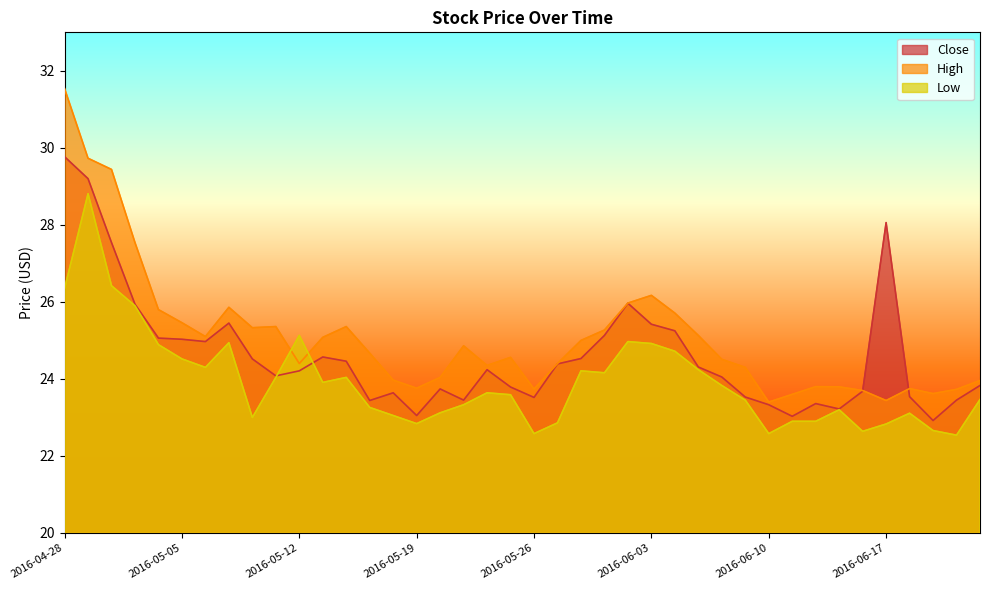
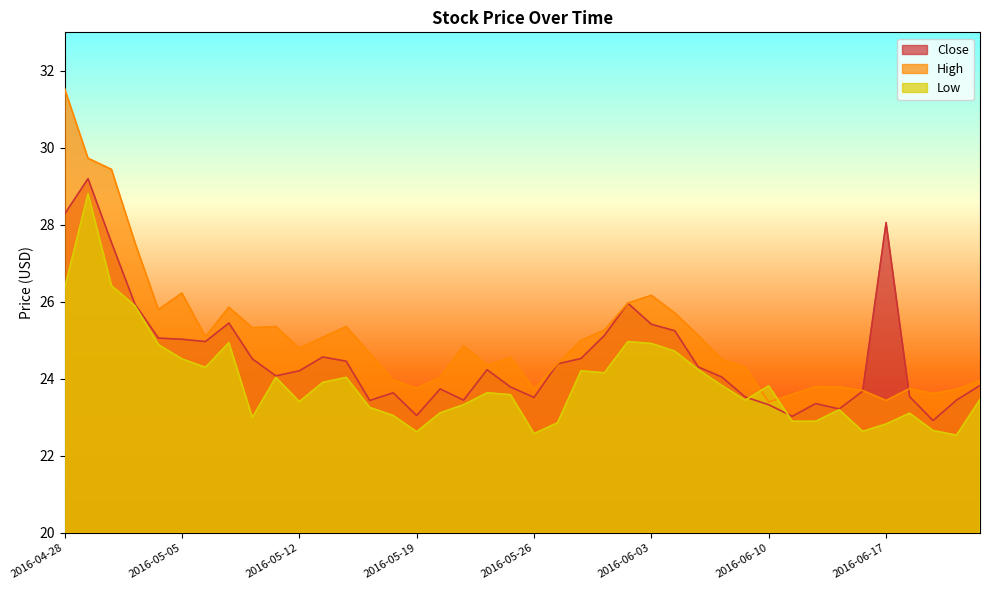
Close, 2016-04-28: 29.8 -> 28.3
High, 2016-05-05: 25.5 -> 26.2
High, 2016-05-12: 24.4 -> 24.8
Low, 2016-05-12: 25.1 -> 23.4
Low, 2016-05-19: 22.8 -> 22.6
Low, 2016-06-10: 22.6 -> 23.8
